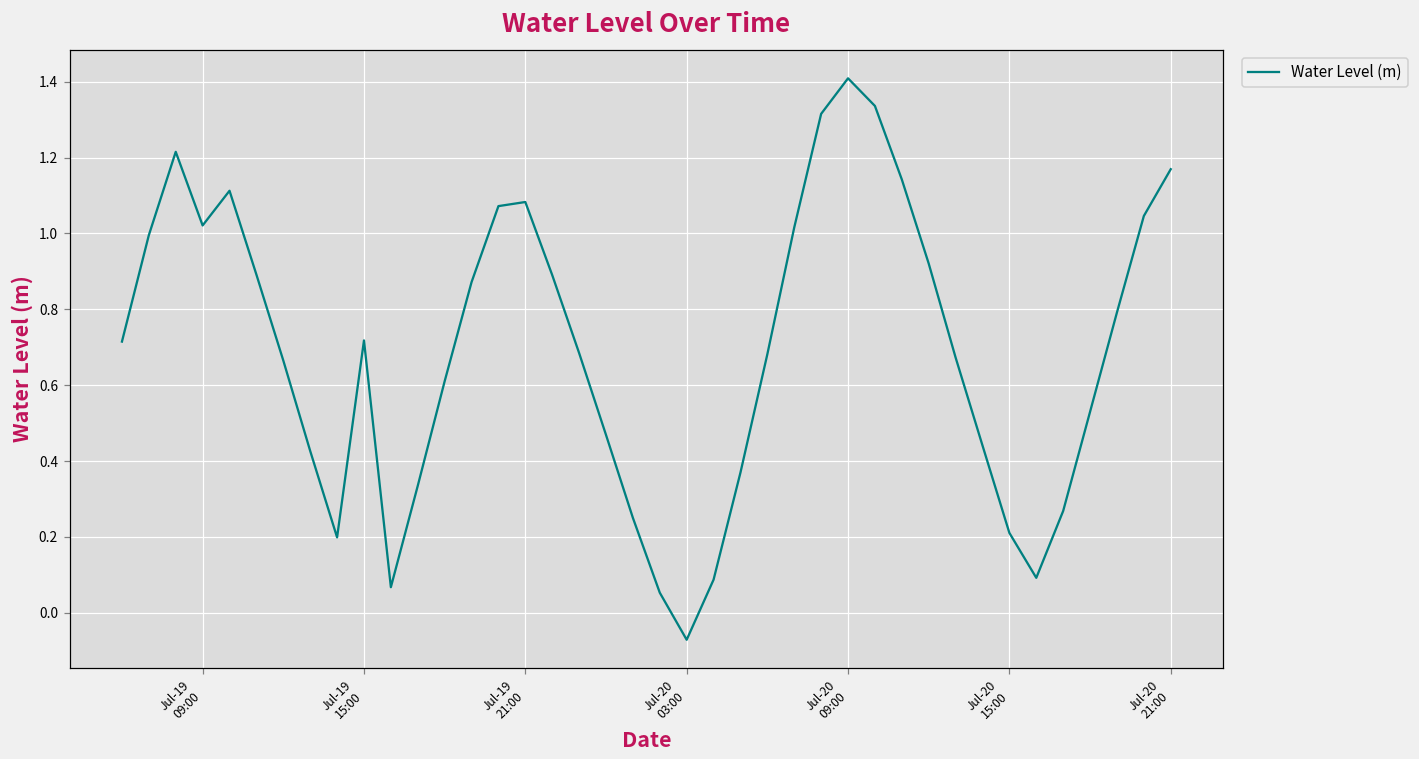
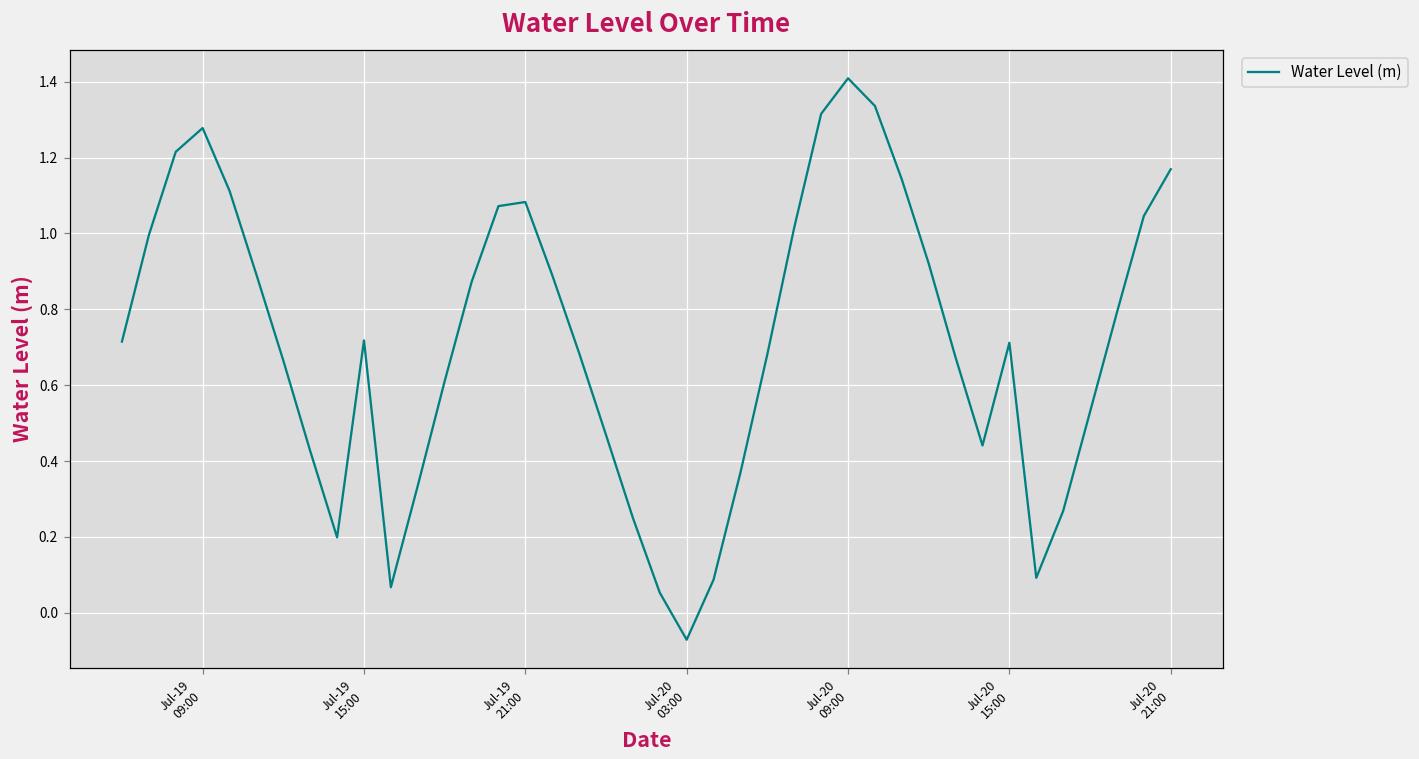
Jul-19 09:00: 1.02 -> 1.28
Jul-20 15:00: 0.21 -> 0.71
